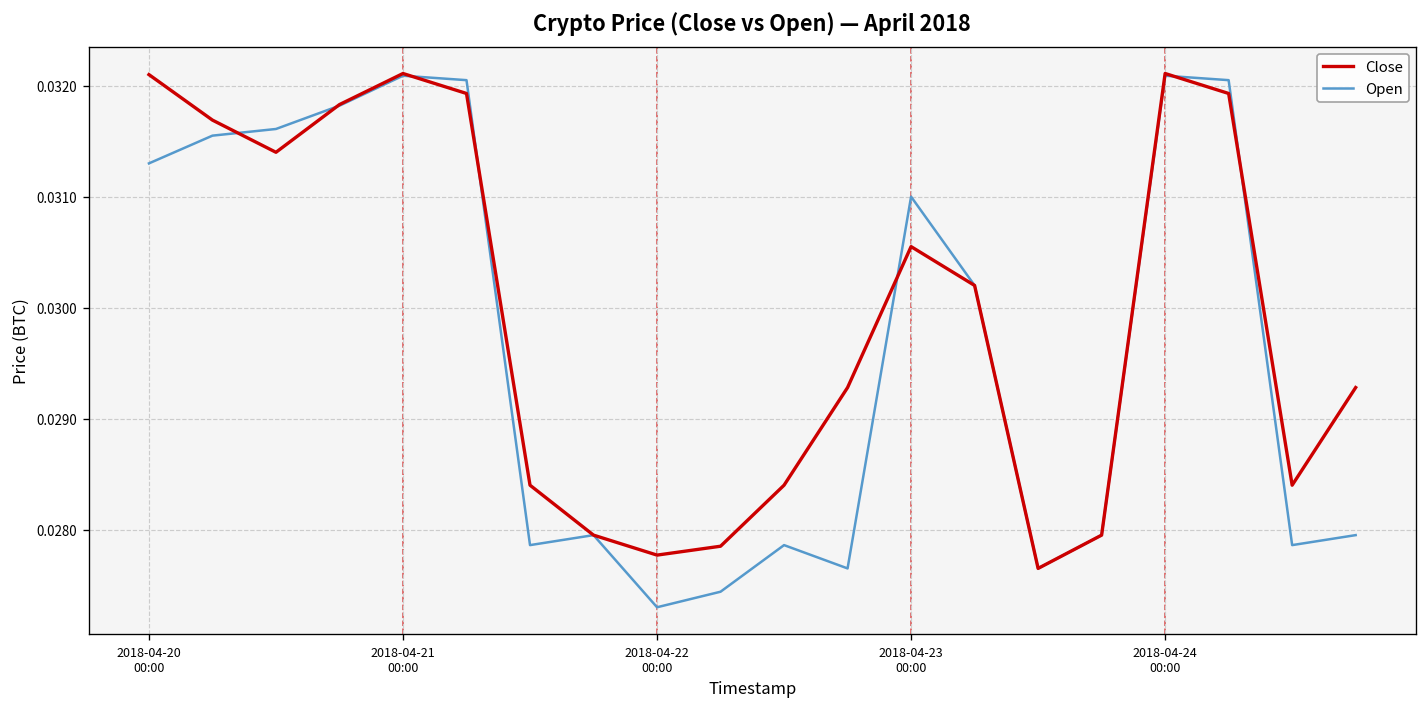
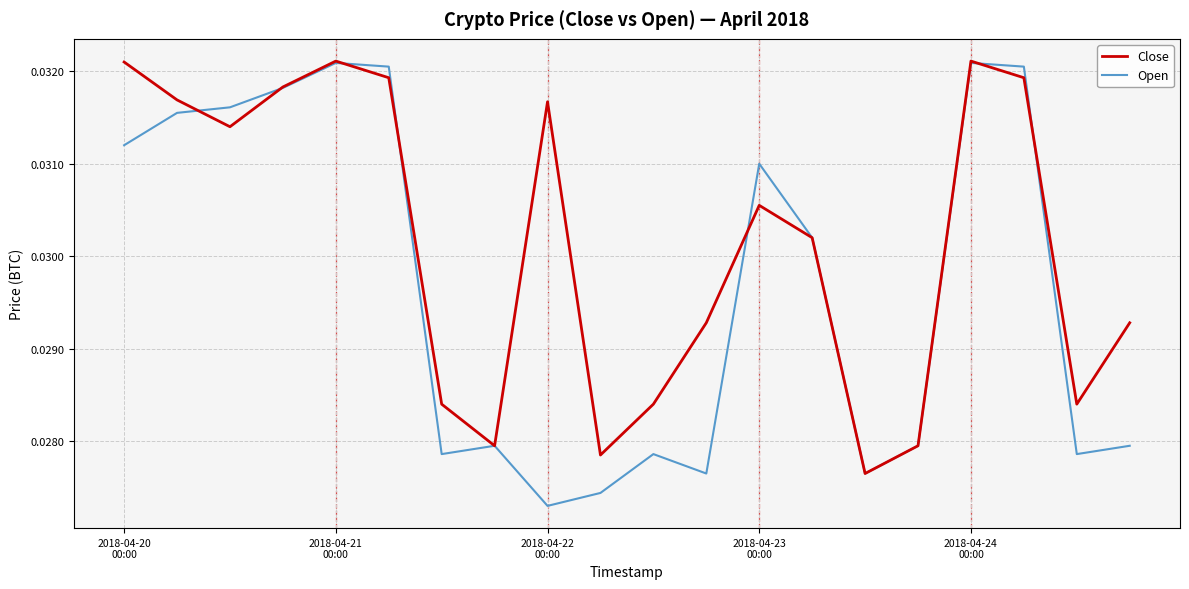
Open, 2018-04-20 00:00: 0.0313 -> 0.0312
Close, 2018-04-22 00:00: 0.0278 -> 0.0317
